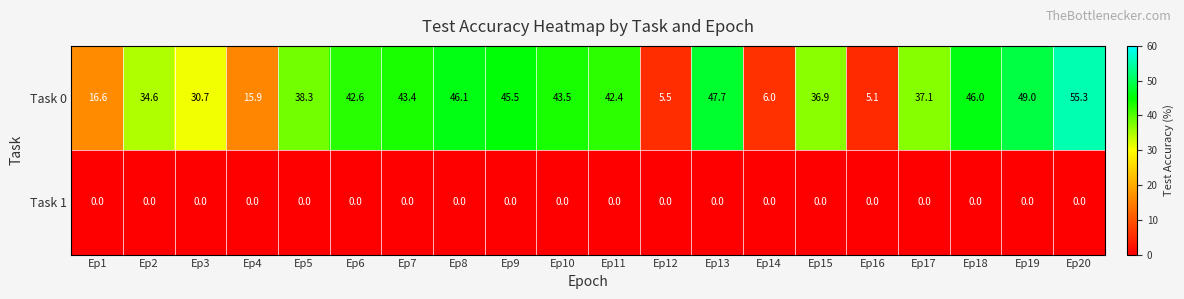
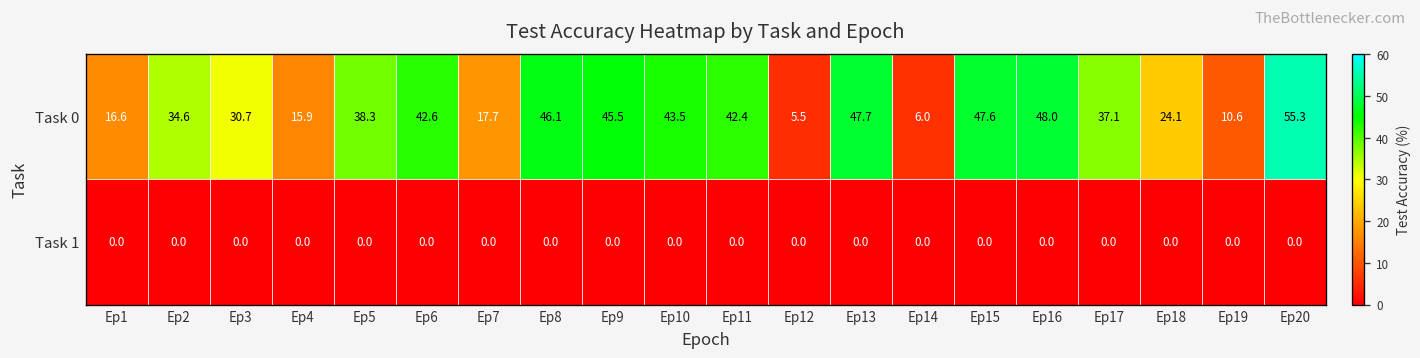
Task 0, Ep7: 43.4 -> 17.7
Task 0, Ep15: 36.9 -> 47.6
Task 0, Ep16: 5.1 -> 48.0
Task 0, Ep18: 46.0 -> 24.1
Task 0, Ep19: 49.0 -> 10.6
